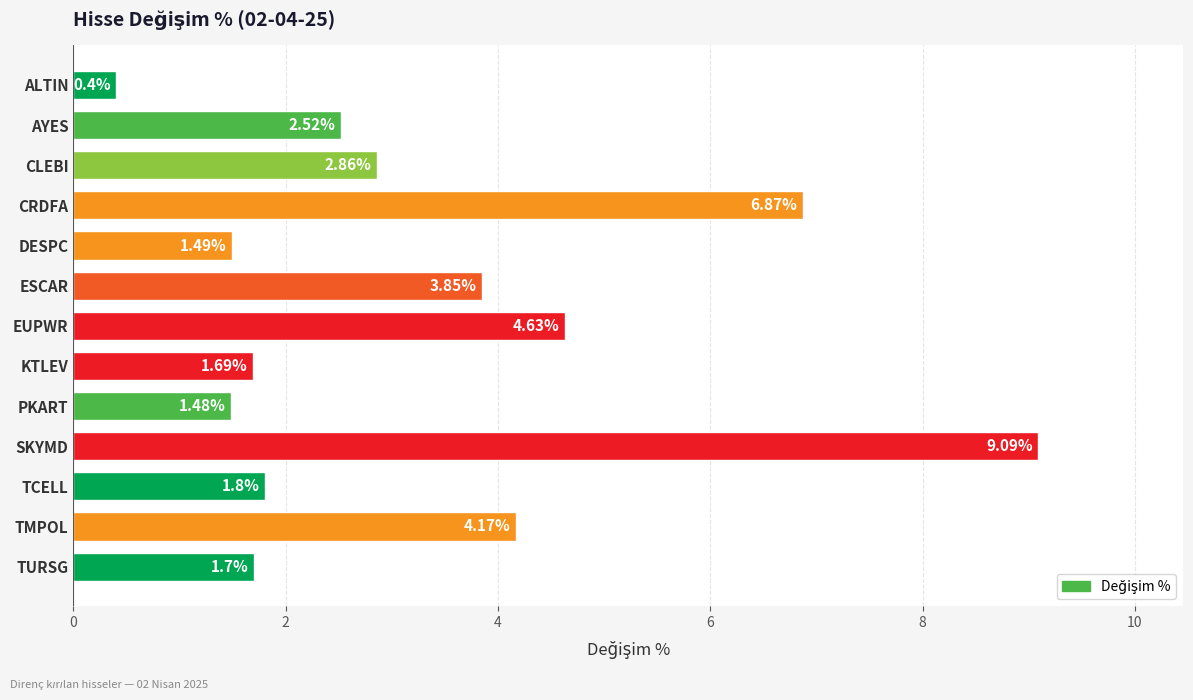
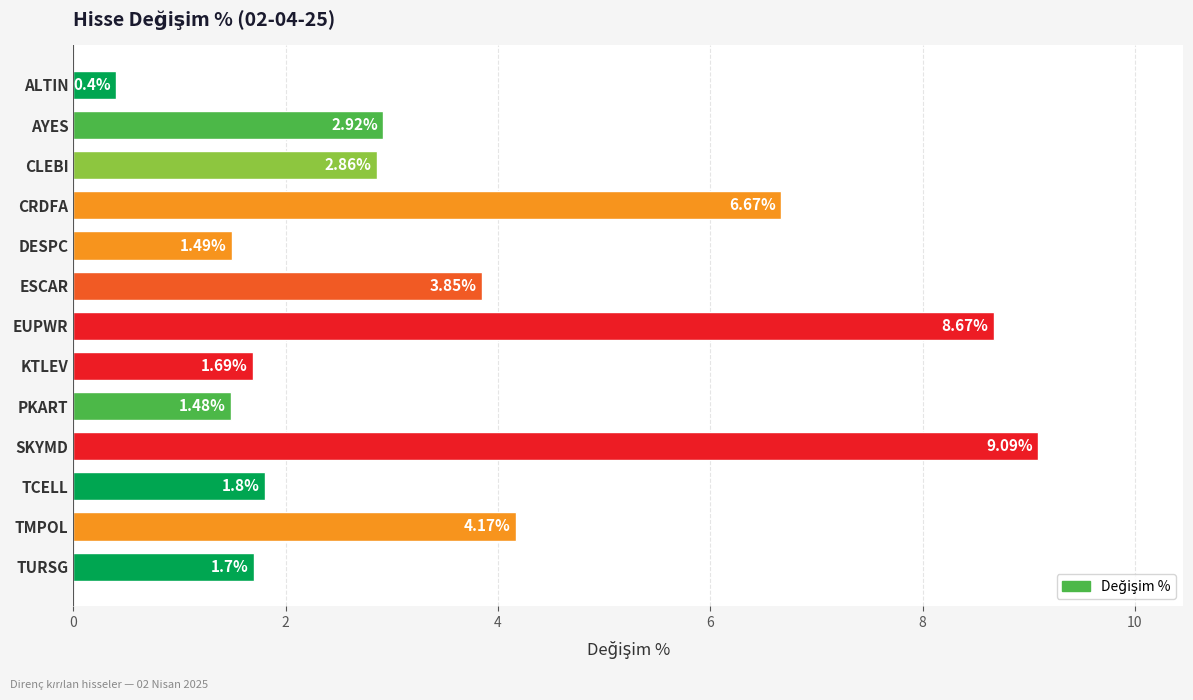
AYES: 2.52% -> 2.92%
CRDFA: 6.87% -> 6.67%
EUPWR: 4.63% -> 8.67%
